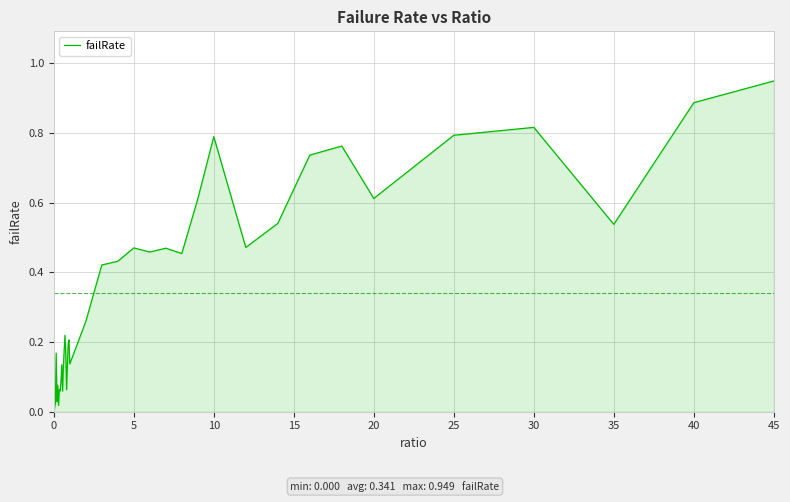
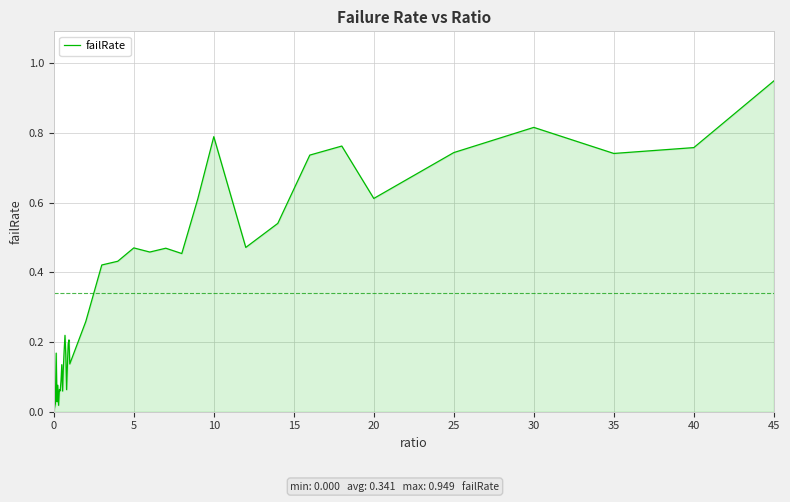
25: 0.79 -> 0.74
35: 0.54 -> 0.74
40: 0.89 -> 0.76
